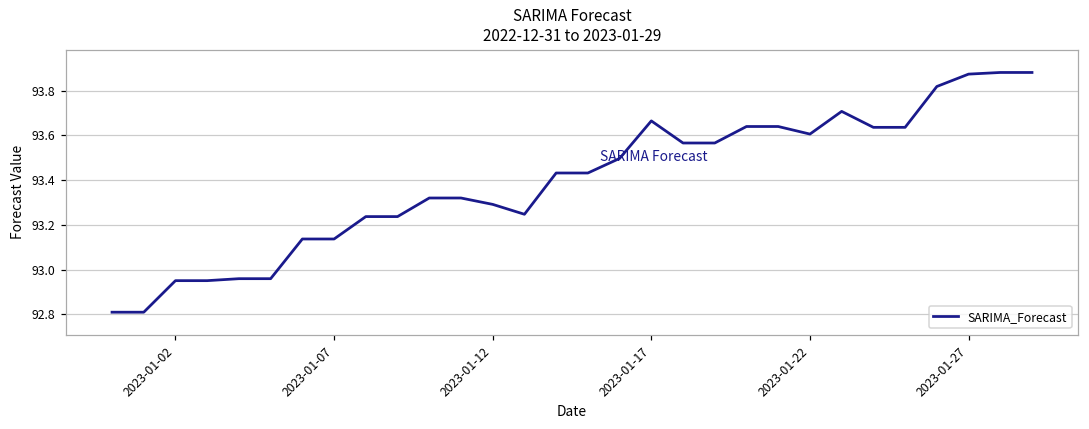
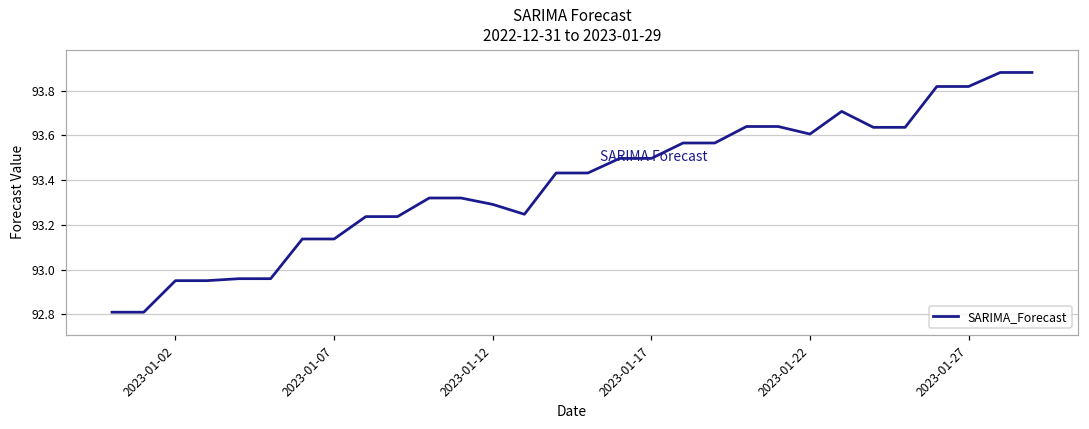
2023-01-17: 93.66 -> 93.50
2023-01-27: 93.87 -> 93.82
